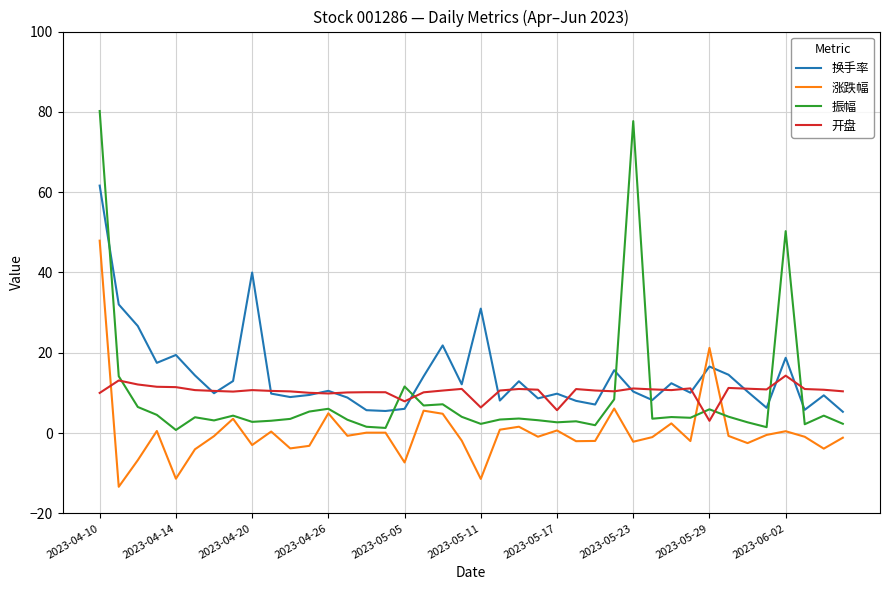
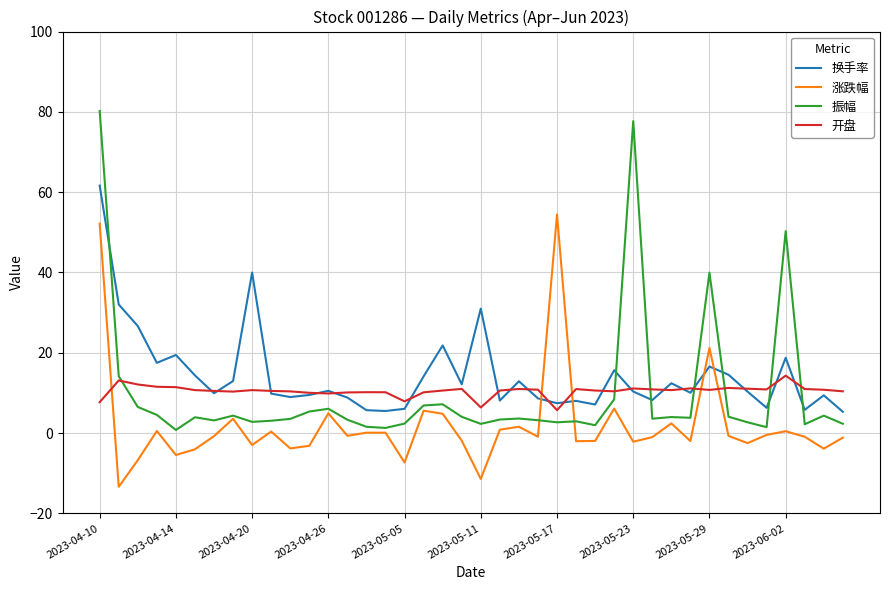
涨跌幅, 2023-04-10: 48 -> 52
开盘, 2023-04-10: 10 -> 8
涨跌幅, 2023-04-14: -11 -> -5
振幅, 2023-05-05: 12 -> 2
换手率, 2023-05-17: 10 -> 7
涨跌幅, 2023-05-17: 1 -> 54
振幅, 2023-05-29: 6 -> 40
开盘, 2023-05-29: 3 -> 11
